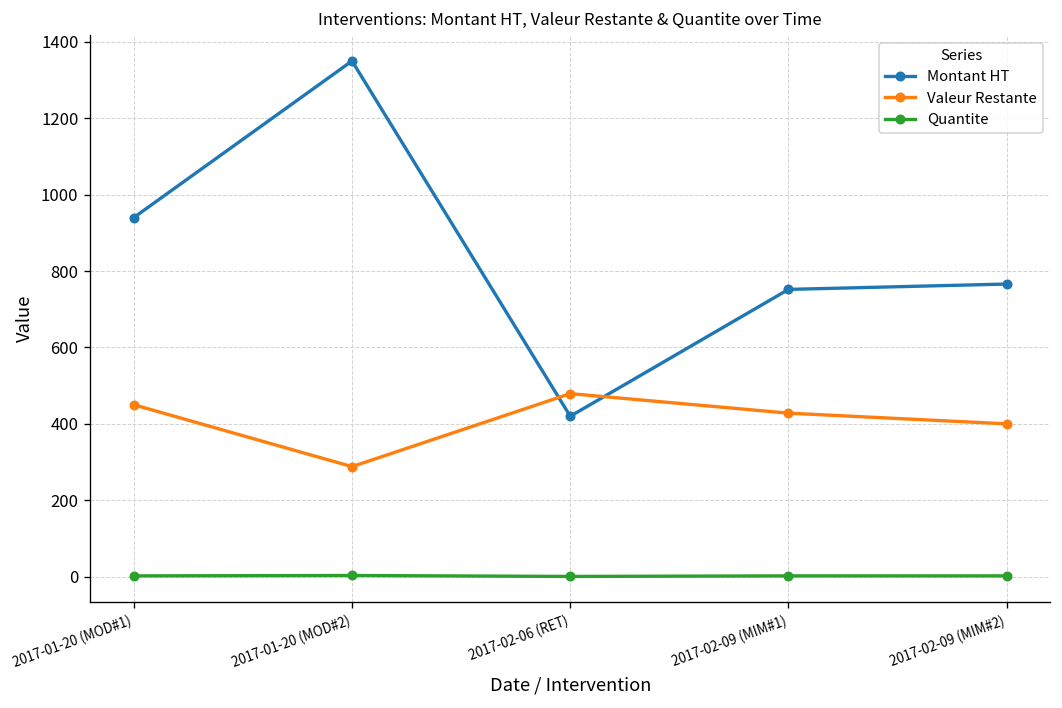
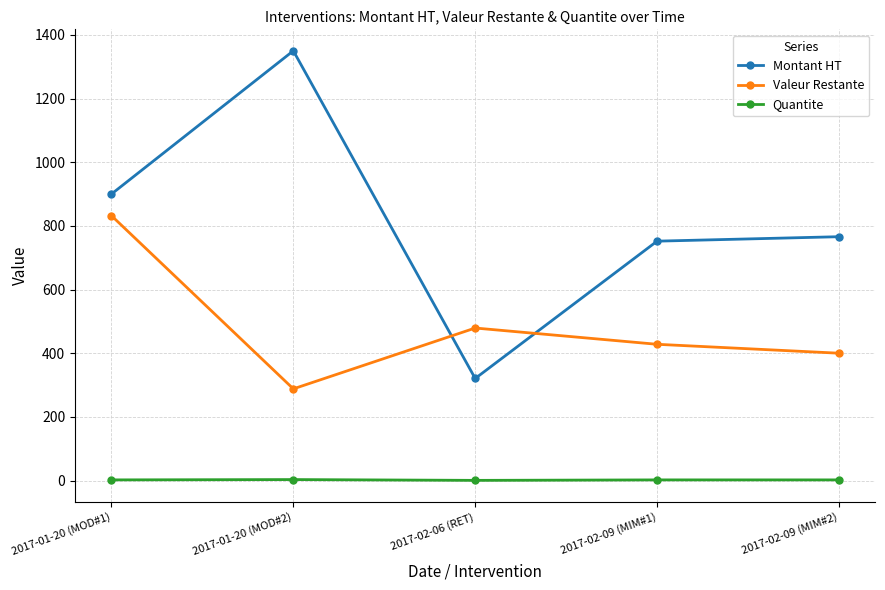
Montant HT, 2017-01-20 (MOD#1): 940 -> 900
Valeur Restante, 2017-01-20 (MOD#1): 450 -> 830
Montant HT, 2017-02-06 (RET): 420 -> 320
